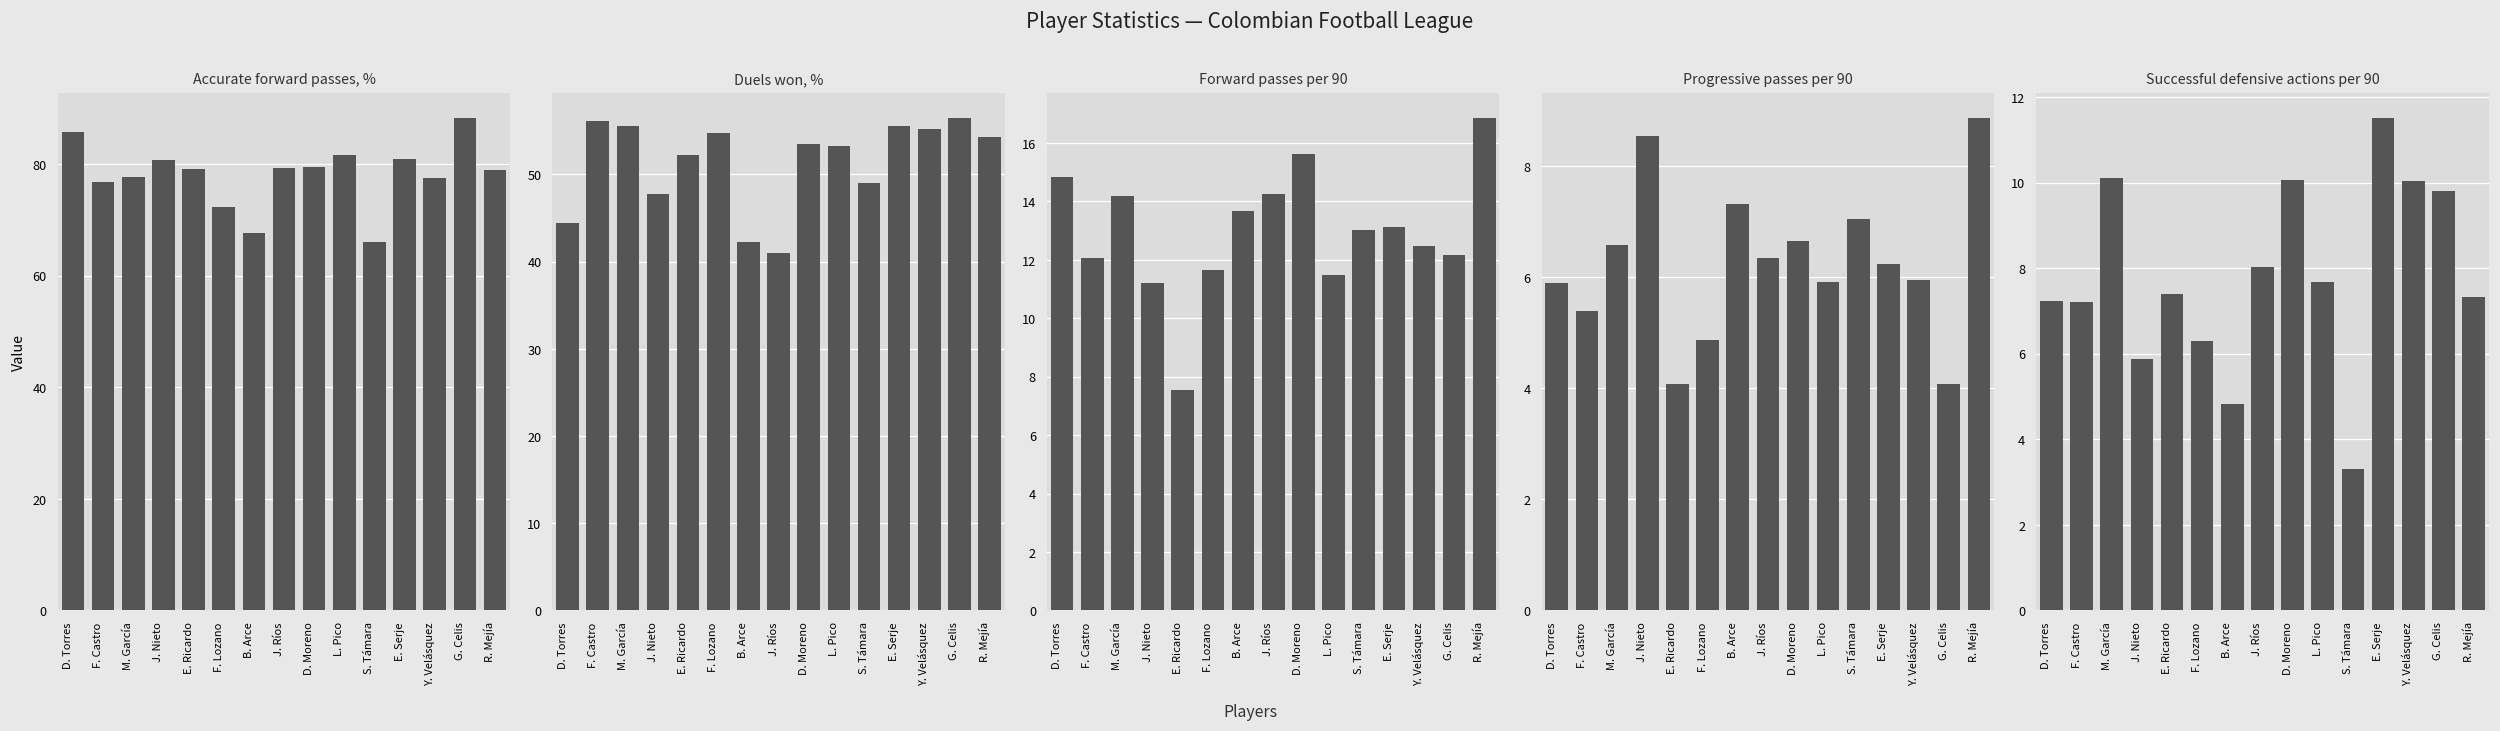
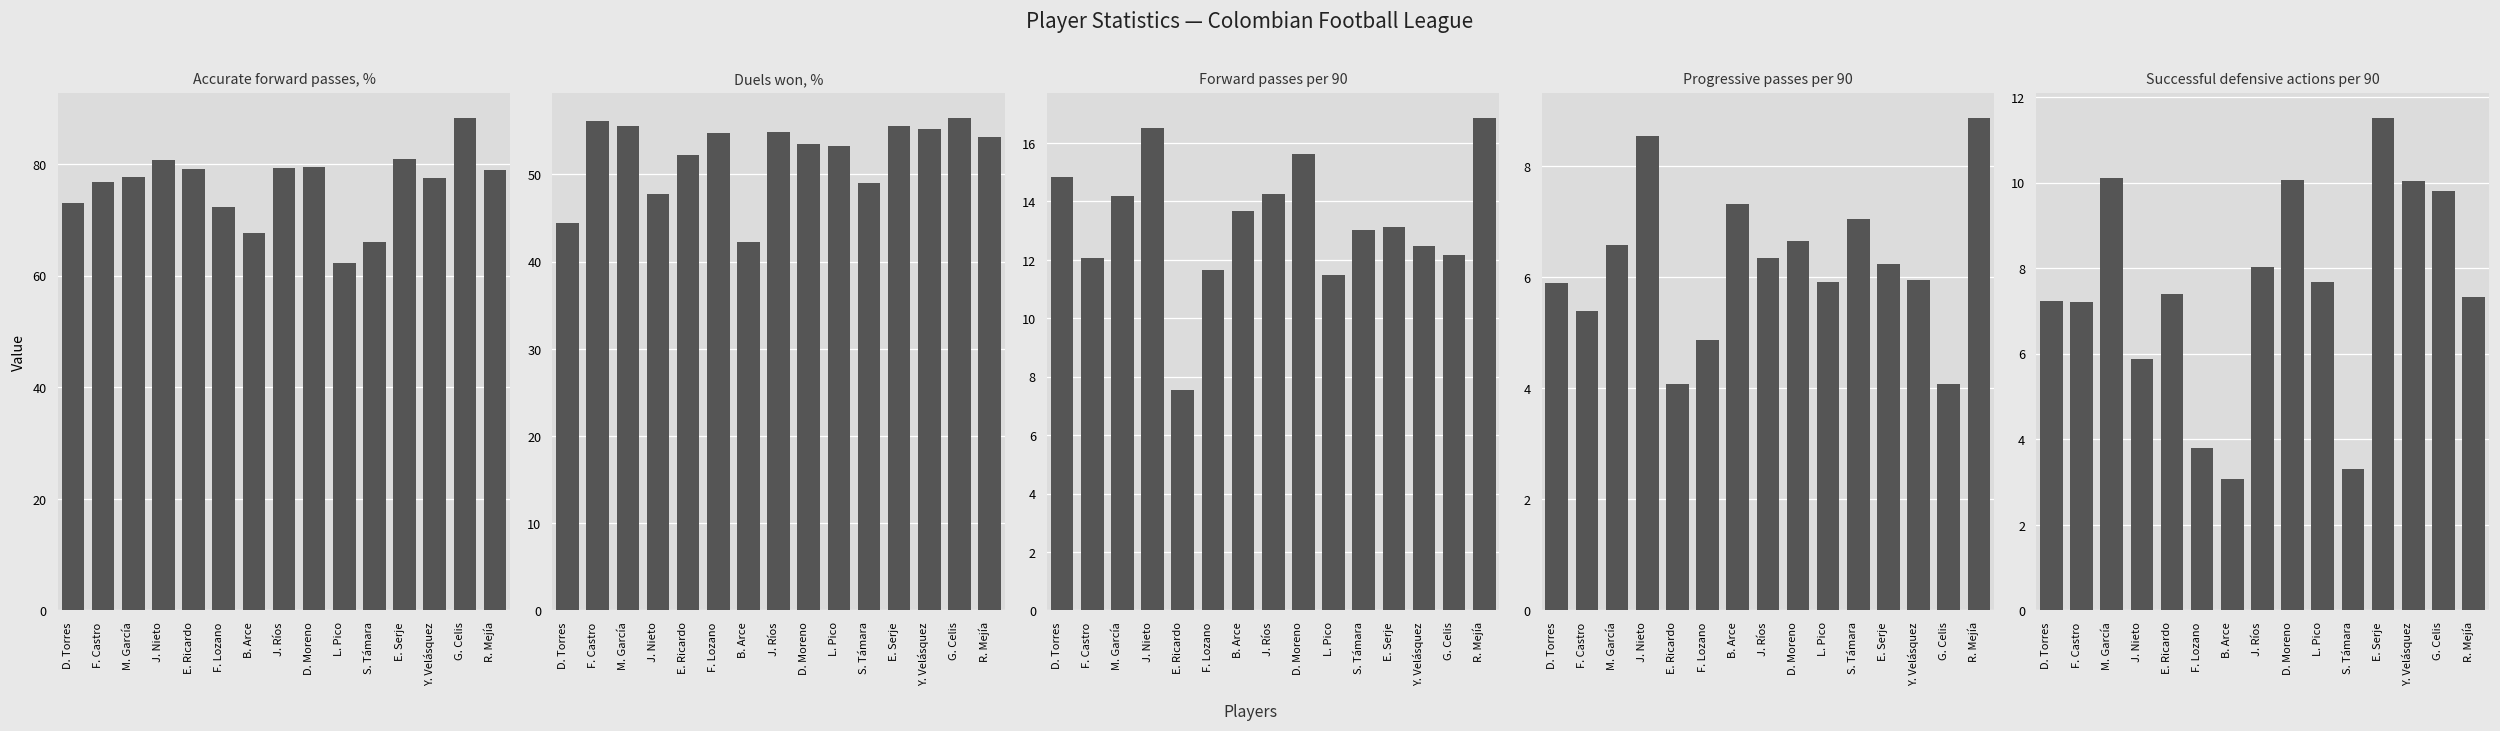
Accurate forward passes, %, D. Torres: 86 -> 73
Accurate forward passes, %, L. Pico: 82 -> 62
Duels won, %, J. Ríos: 41 -> 55
Forward passes per 90, J. Nieto: 11.2 -> 16.5
Successful defensive actions per 90, F. Lozano: 6.3 -> 3.8
Successful defensive actions per 90, B. Arce: 4.8 -> 3.1
